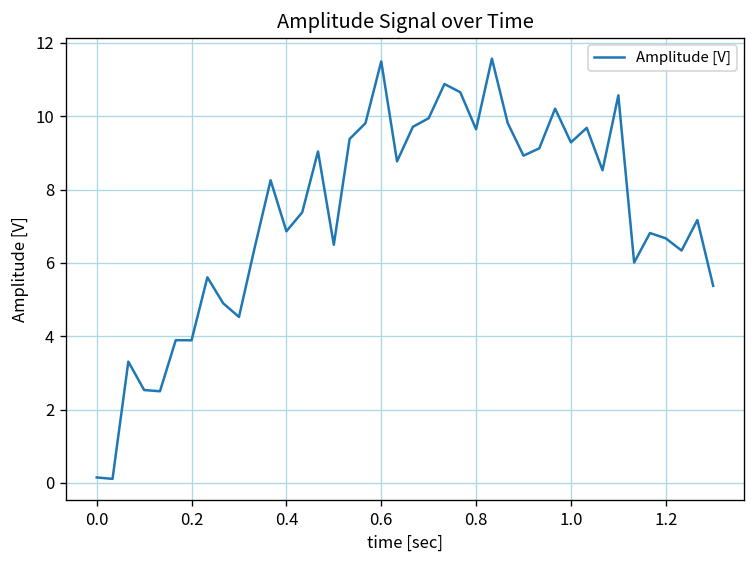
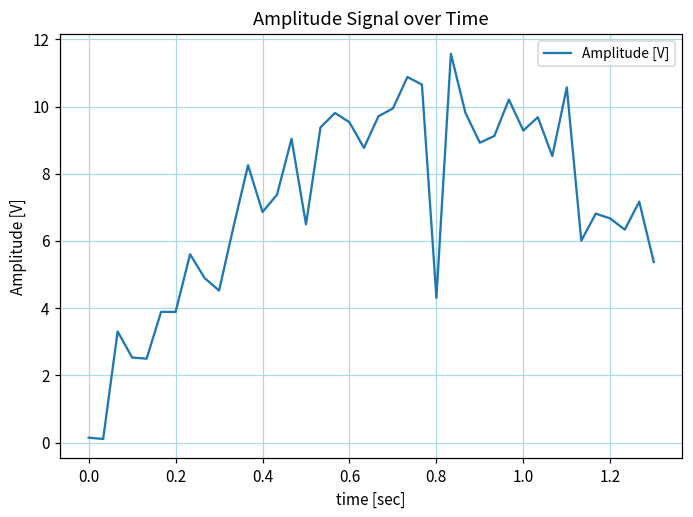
0.6: 11.5 -> 9.5
0.8: 9.6 -> 4.3
